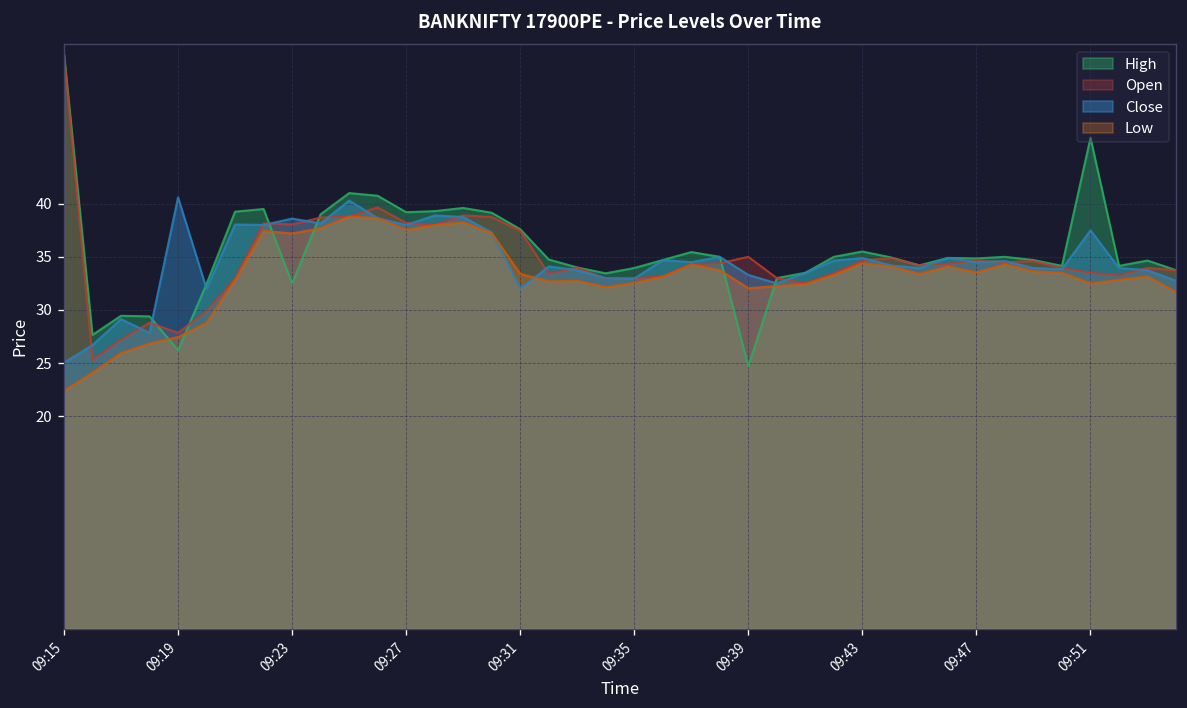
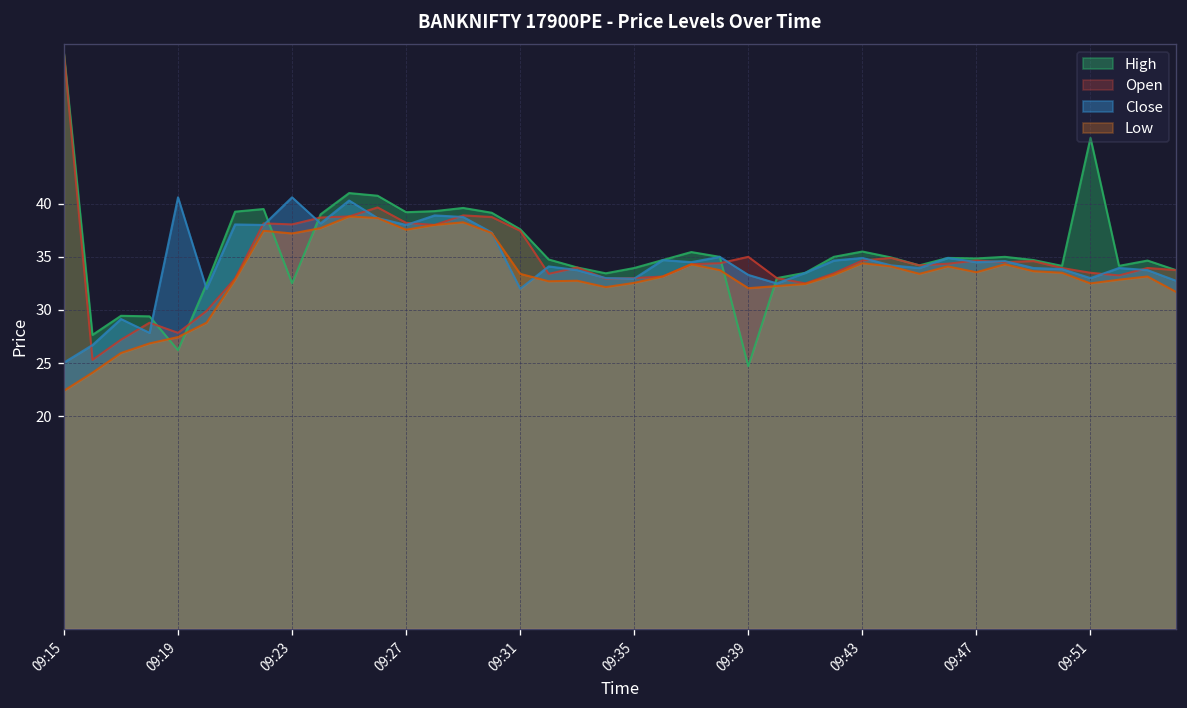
Close, 09:23: 39 -> 41
Close, 09:51: 38 -> 33
